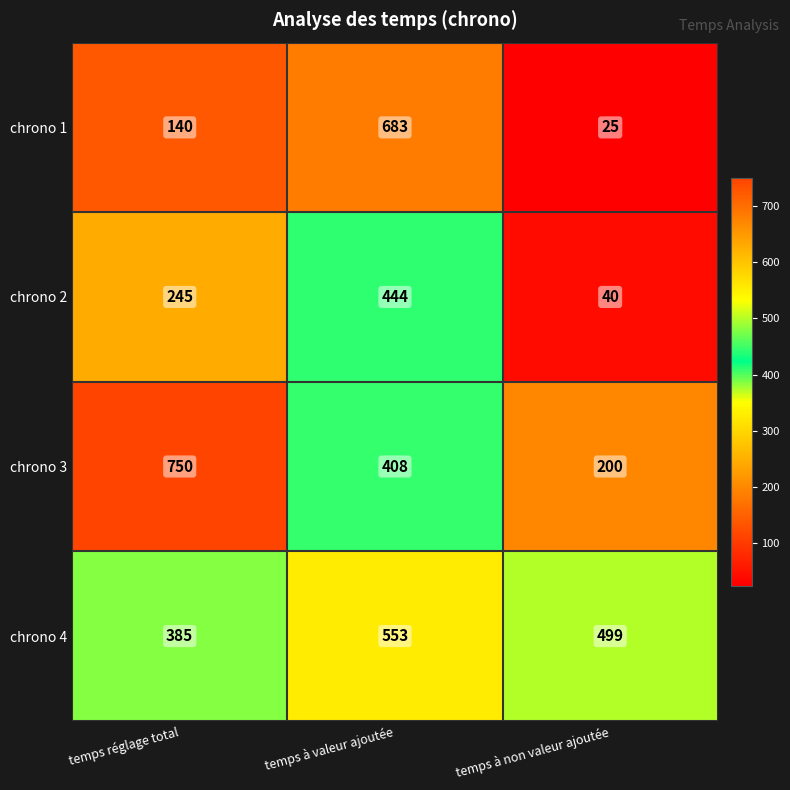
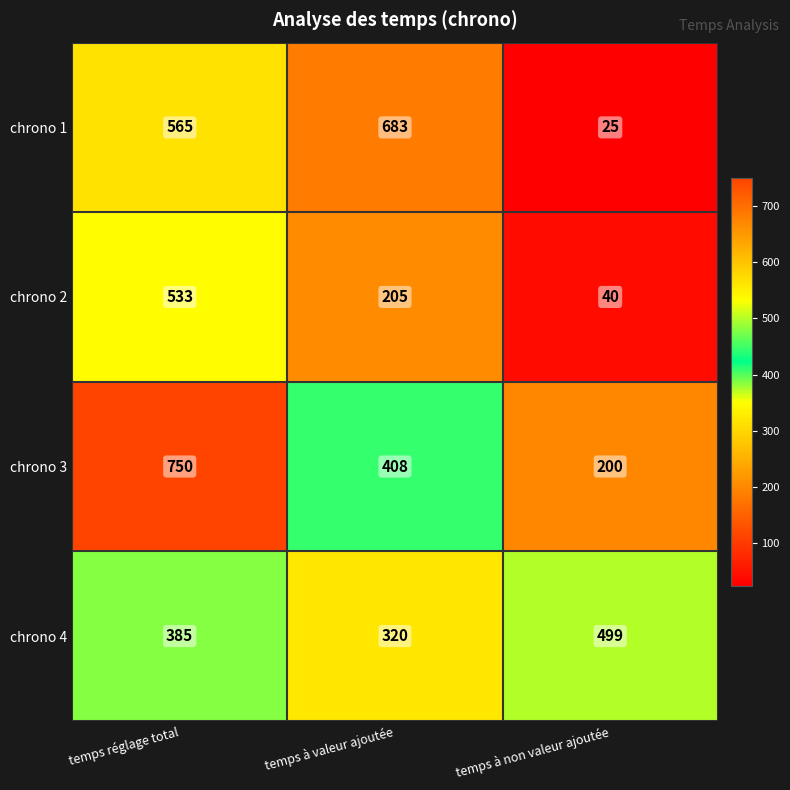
chrono 1, temps réglage total: 140 -> 565
chrono 2, temps réglage total: 245 -> 533
chrono 2, temps à valeur ajoutée: 444 -> 205
chrono 4, temps à valeur ajoutée: 553 -> 320
